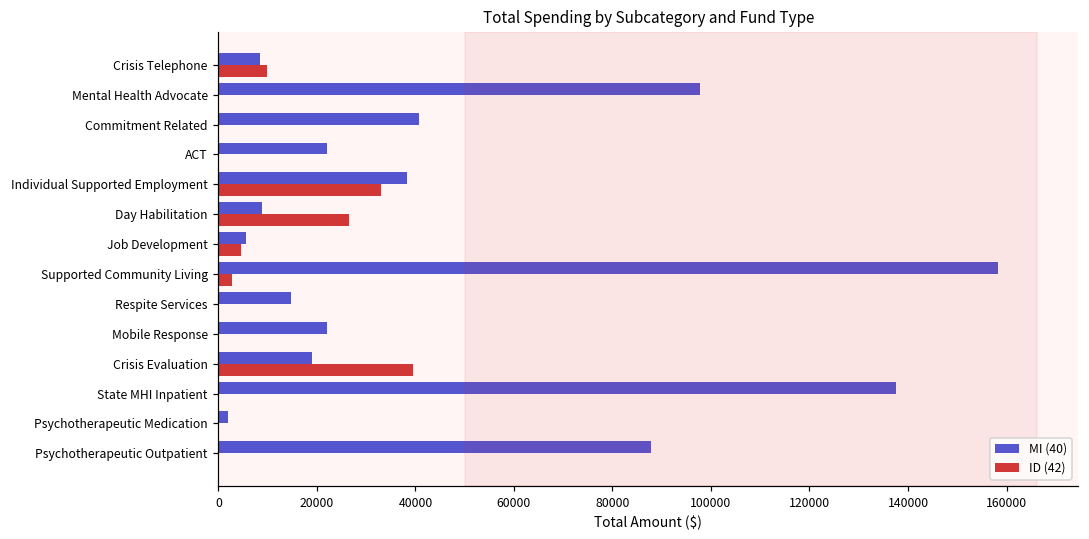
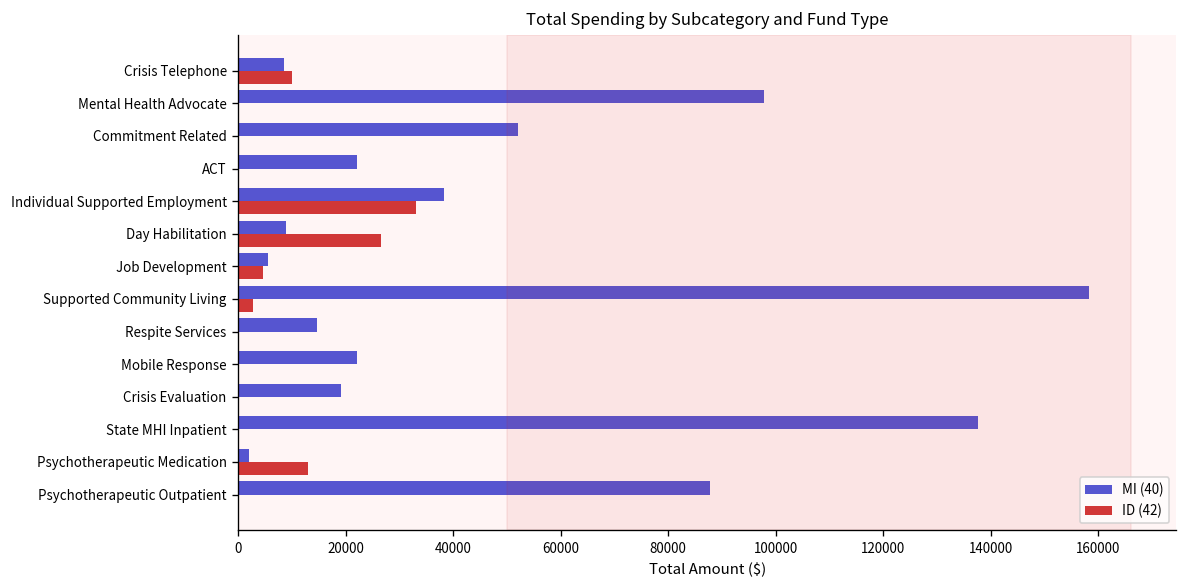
MI (40), Commitment Related: 41000 -> 52000
ID (42), Crisis Evaluation: 39000 -> 0
ID (42), Psychotherapeutic Medication: 0 -> 13000
